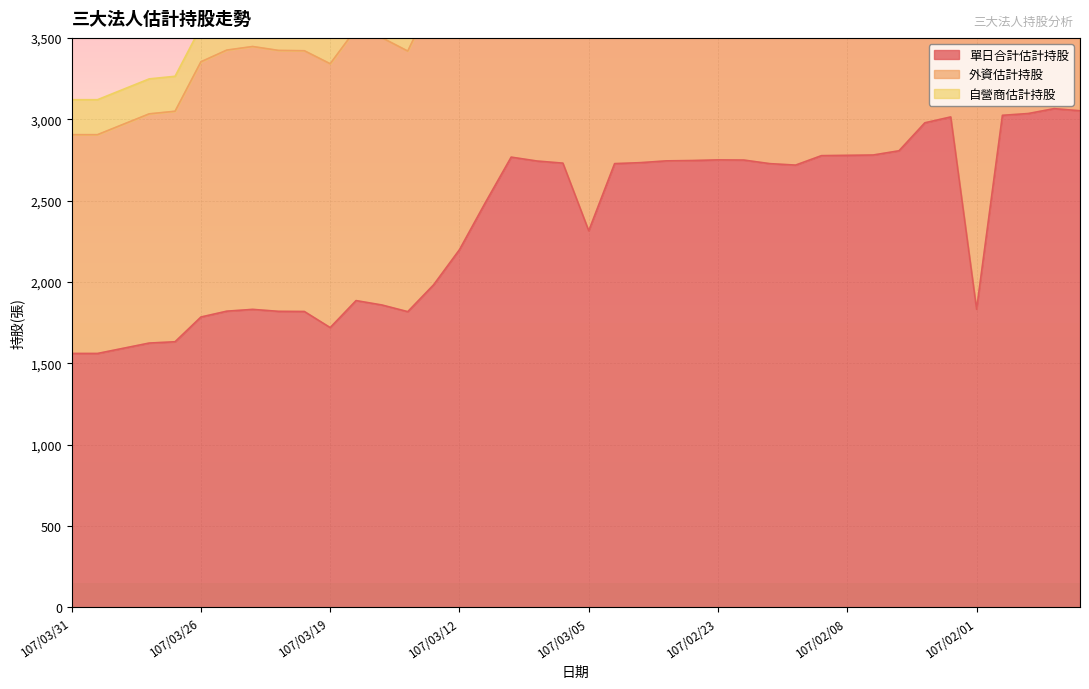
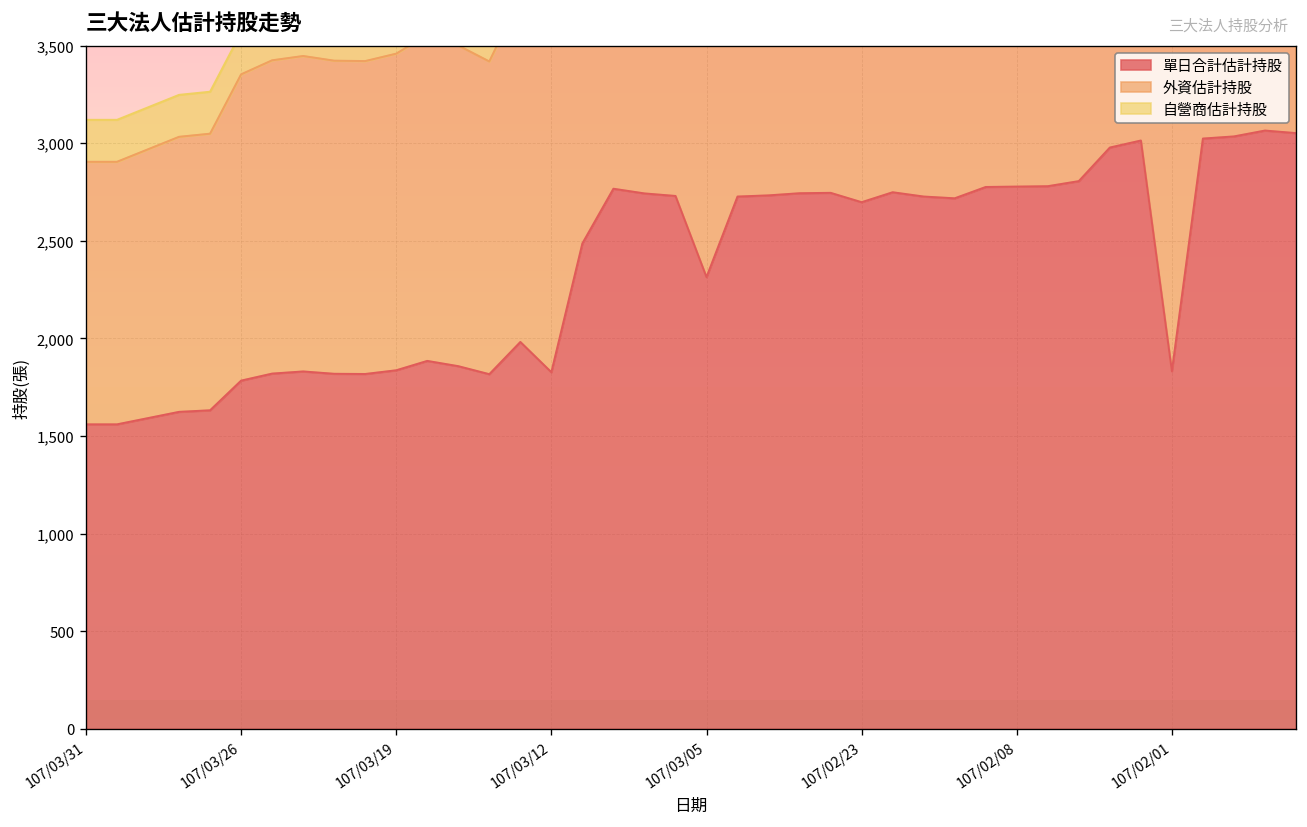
單日合計估計持股, 107/03/19: 1,720 -> 1,840
單日合計估計持股, 107/03/12: 2,200 -> 1,830
單日合計估計持股, 107/02/23: 2,750 -> 2,700
